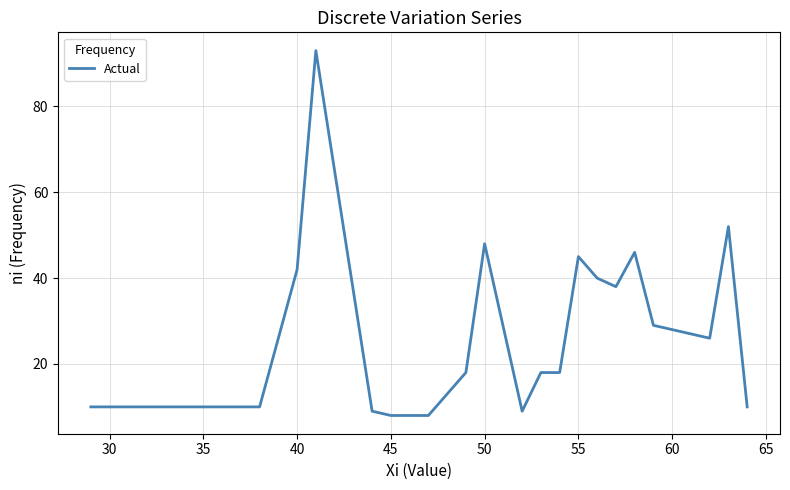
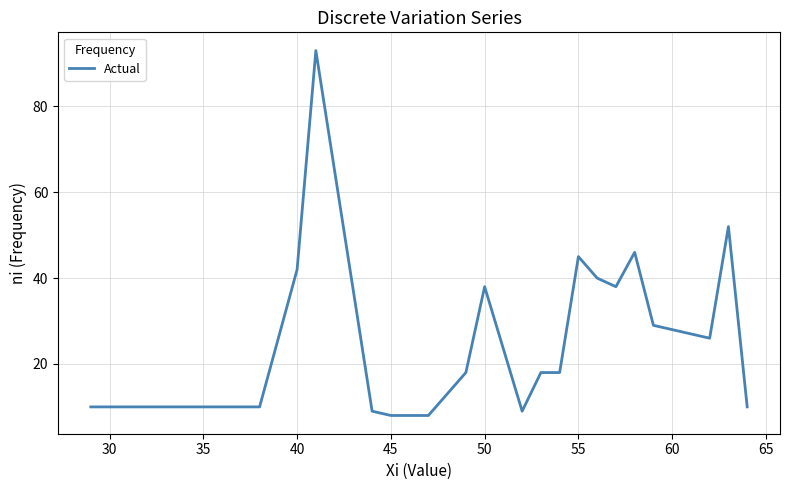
50: 48 -> 38
